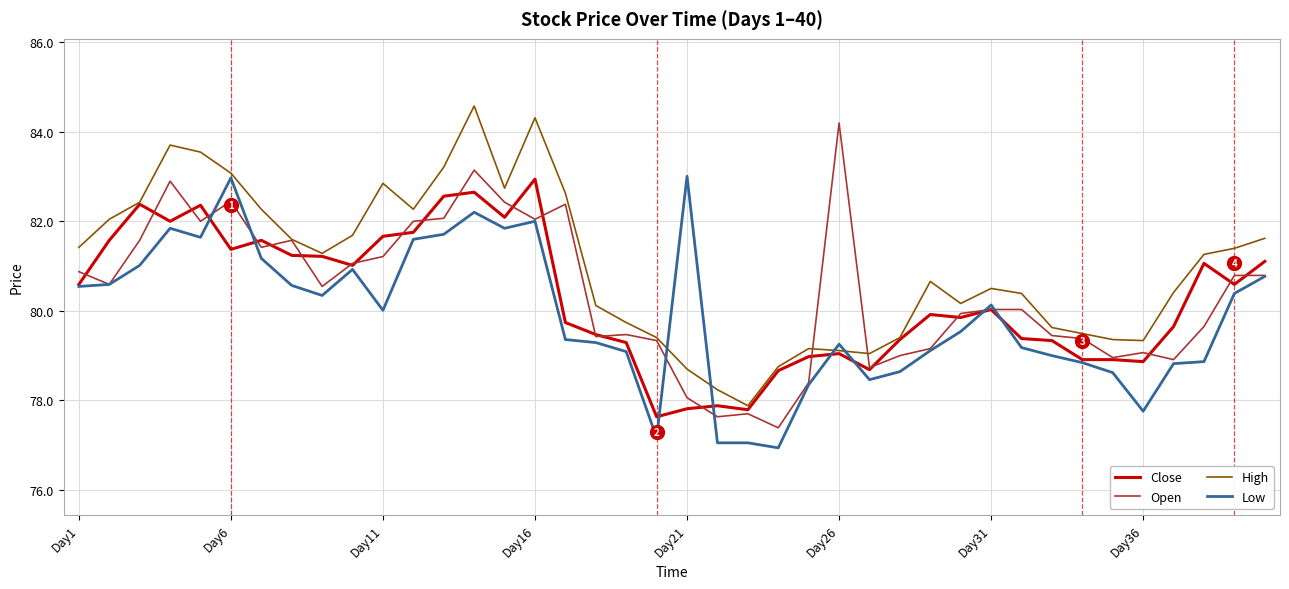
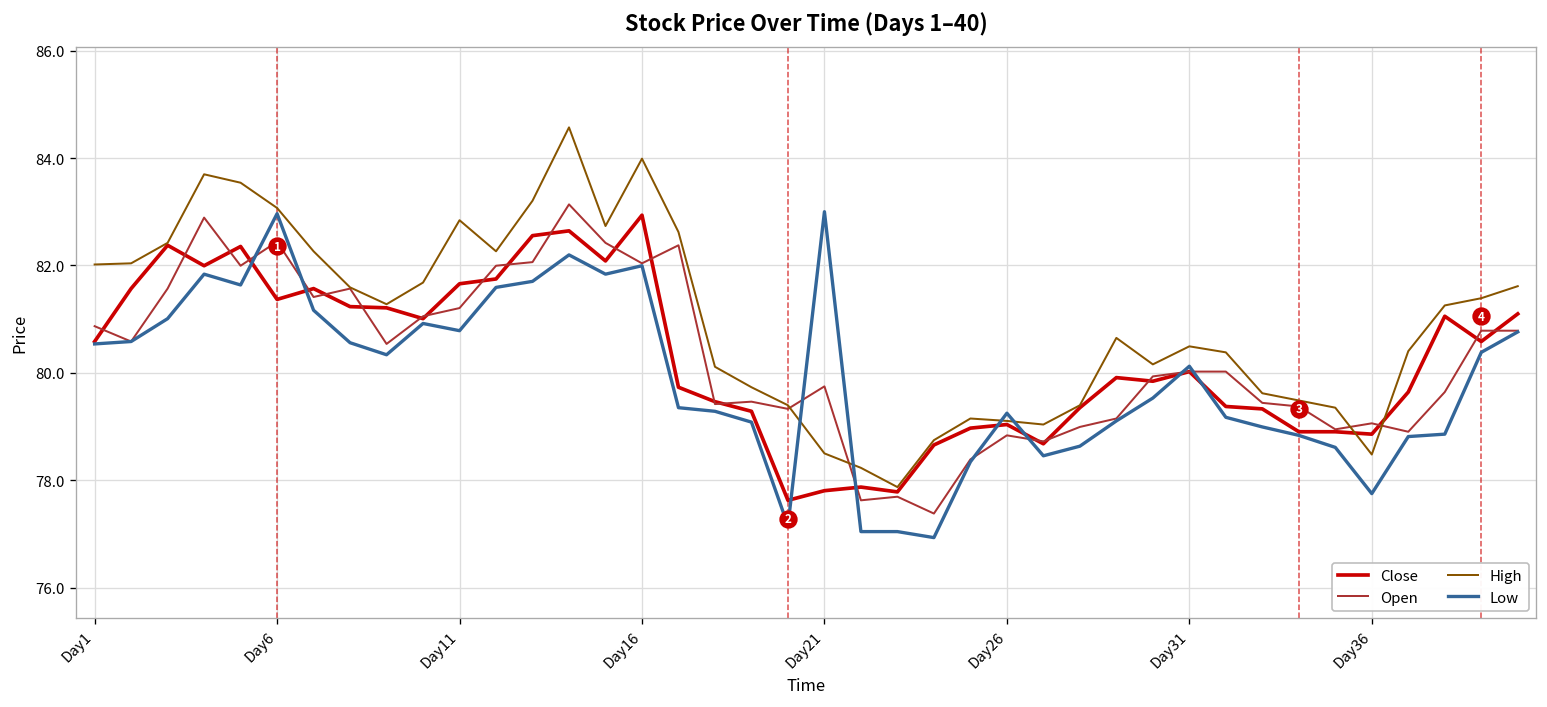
High, Day1: 81.4 -> 82.0
Low, Day11: 80.0 -> 80.8
High, Day16: 84.3 -> 84.0
Open, Day21: 78.1 -> 79.7
High, Day21: 78.7 -> 78.5
Open, Day26: 84.2 -> 78.8
High, Day36: 79.3 -> 78.5
